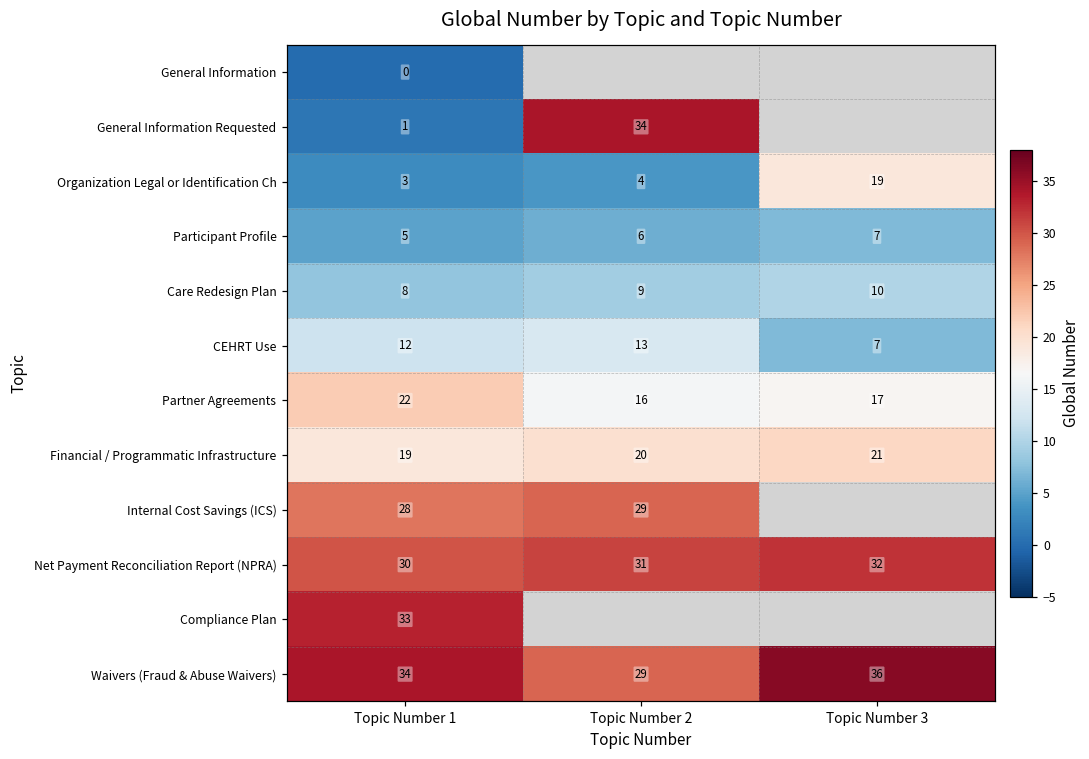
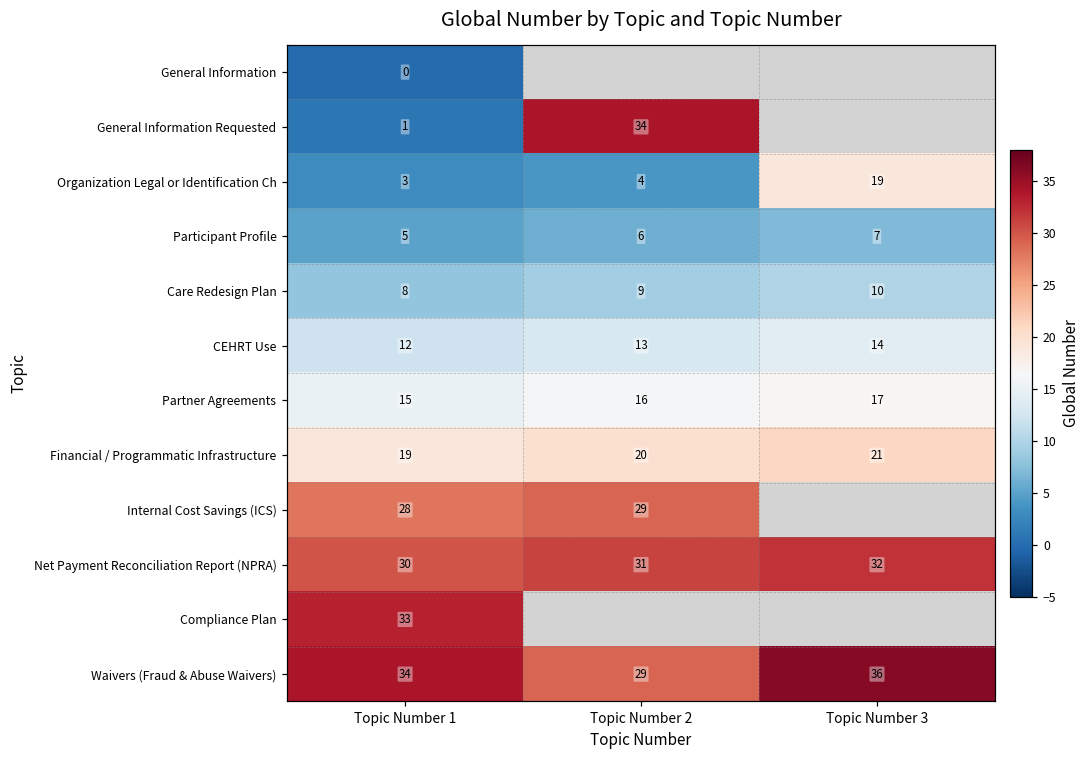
CEHRT Use, Topic Number 3: 7 -> 14
Partner Agreements, Topic Number 1: 22 -> 15
